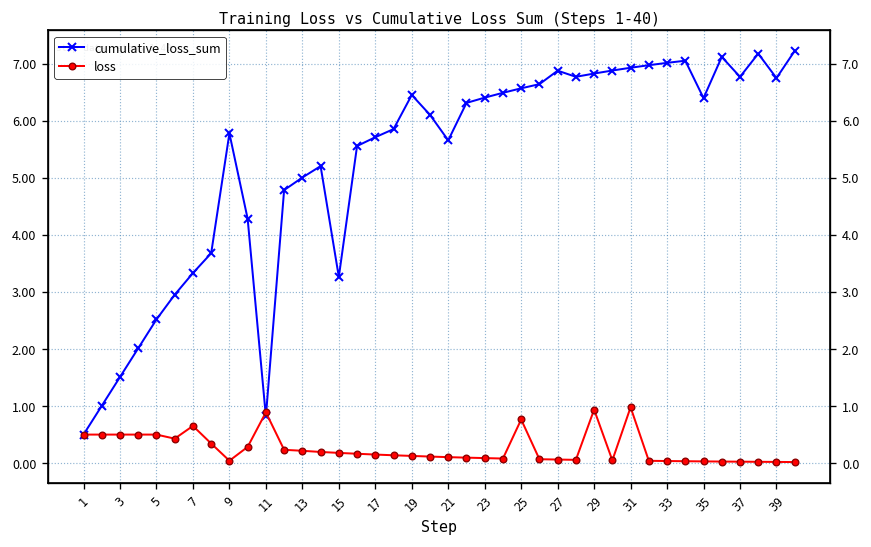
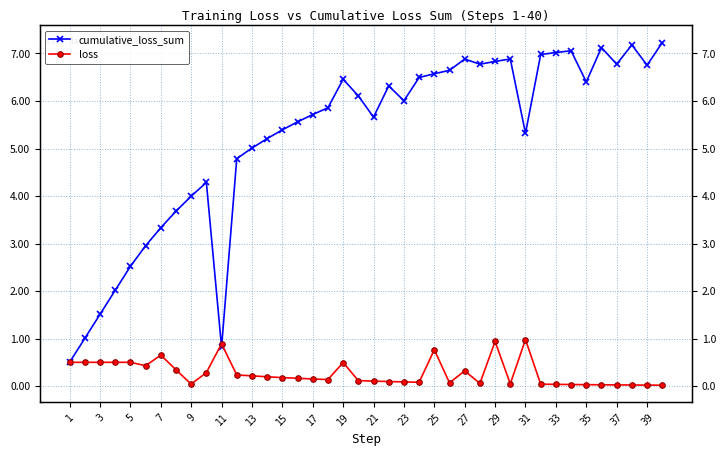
cumulative_loss_sum, 9: 5.8 -> 4.0
cumulative_loss_sum, 15: 3.3 -> 5.4
loss, 19: 0.1 -> 0.5
cumulative_loss_sum, 23: 6.4 -> 6.0
loss, 27: 0.1 -> 0.3
cumulative_loss_sum, 31: 6.9 -> 5.3
